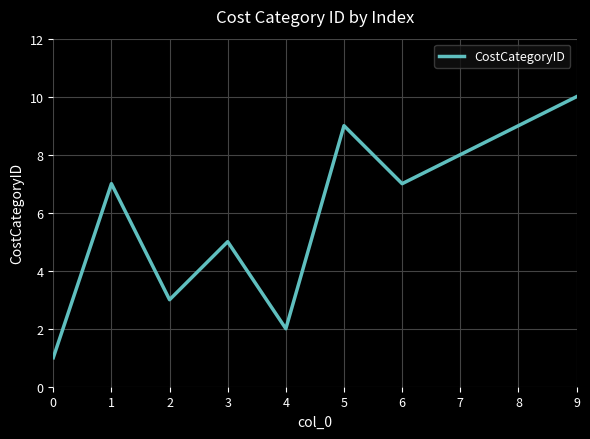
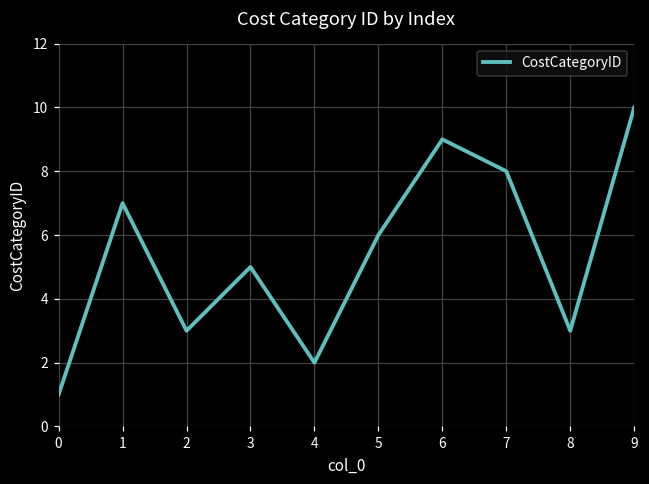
5: 9 -> 6
6: 7 -> 9
8: 9 -> 3
